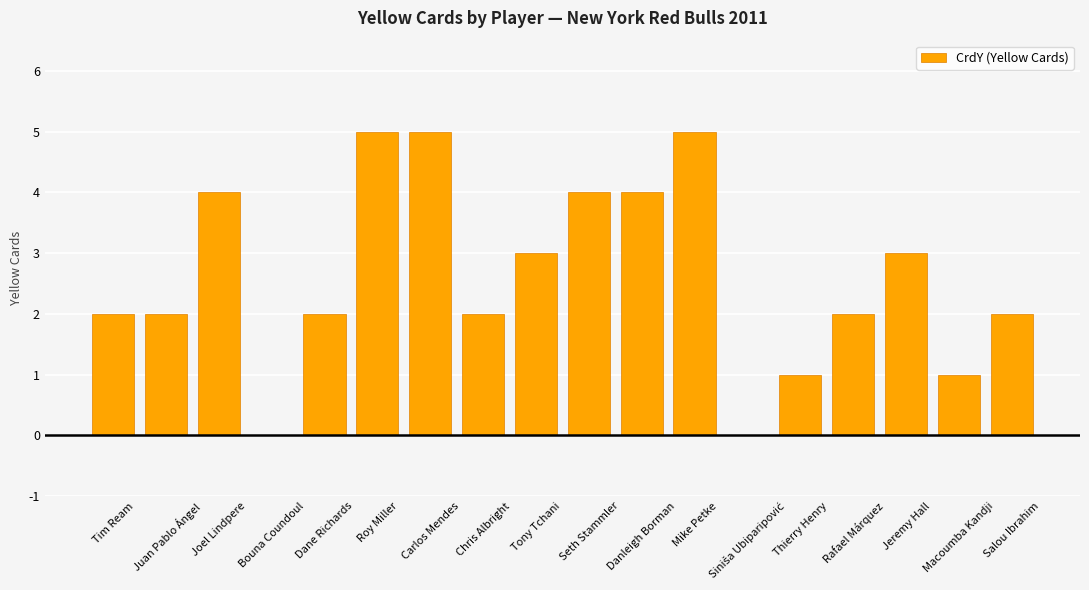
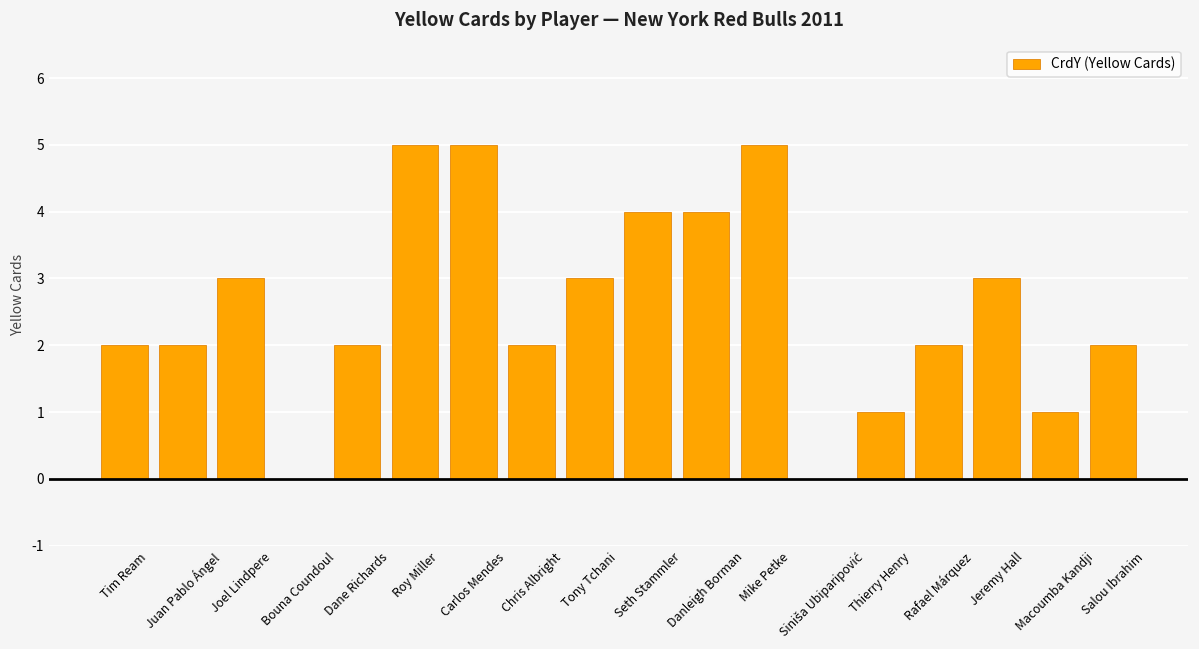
Joel Lindpere: 4 -> 3
